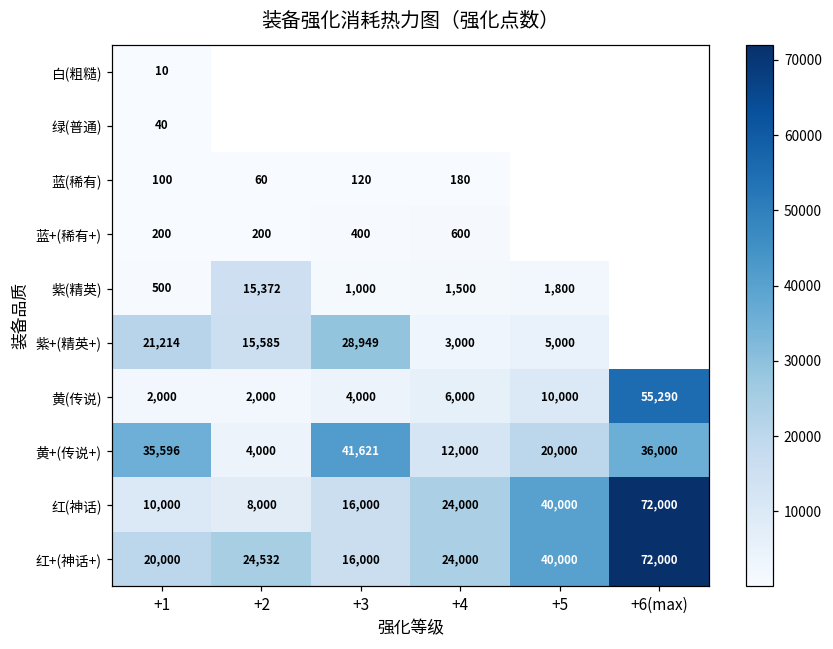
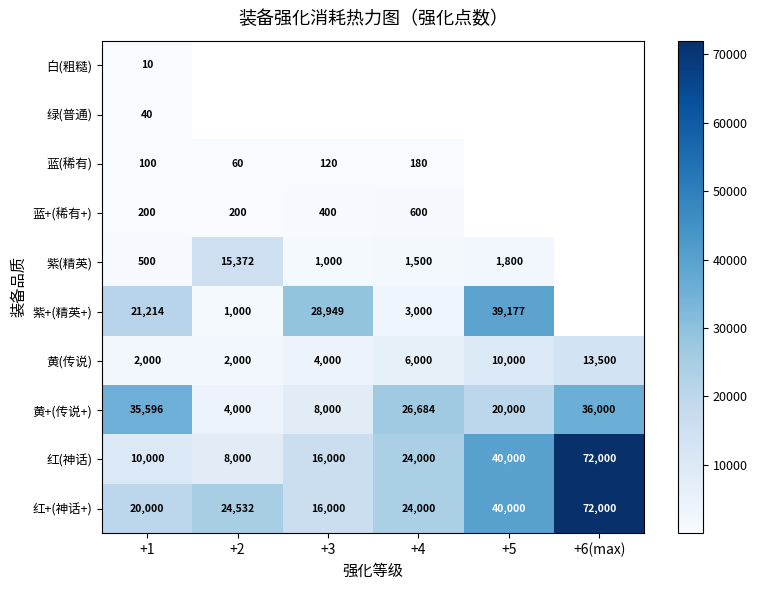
紫+(精英+), +2: 15,585 -> 1,000
紫+(精英+), +5: 5,000 -> 39,177
黄(传说), +6(max): 55,290 -> 13,500
黄+(传说+), +3: 41,621 -> 8,000
黄+(传说+), +4: 12,000 -> 26,684
